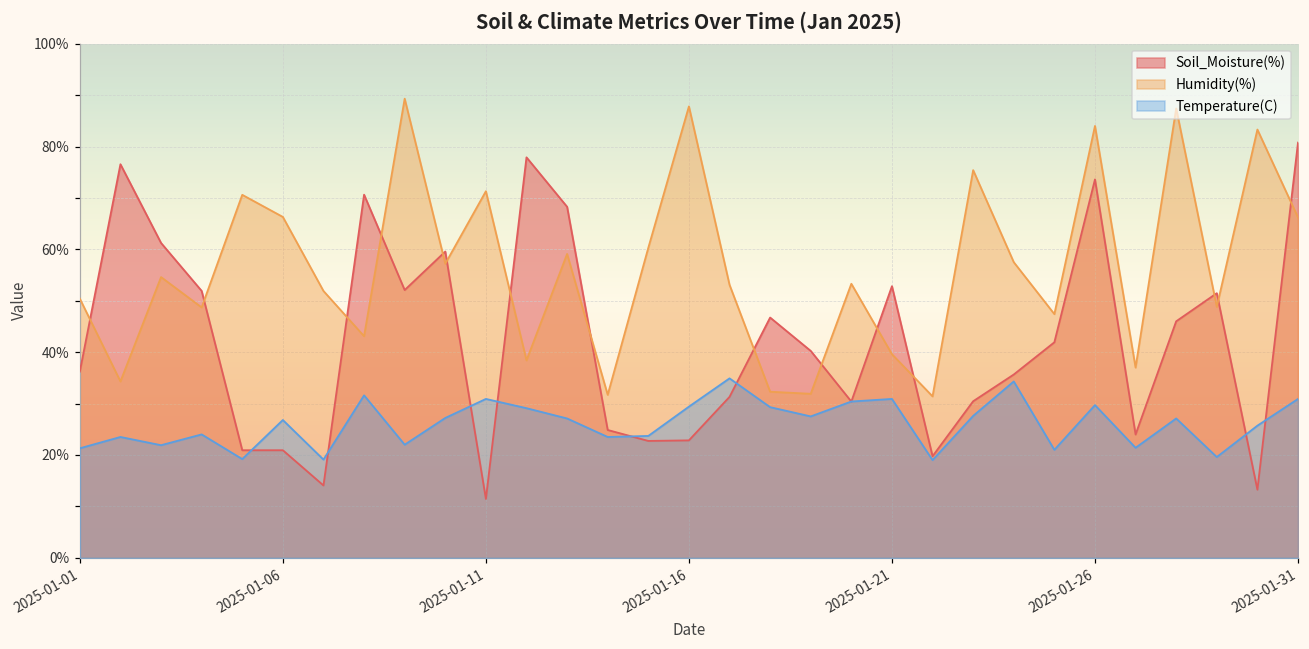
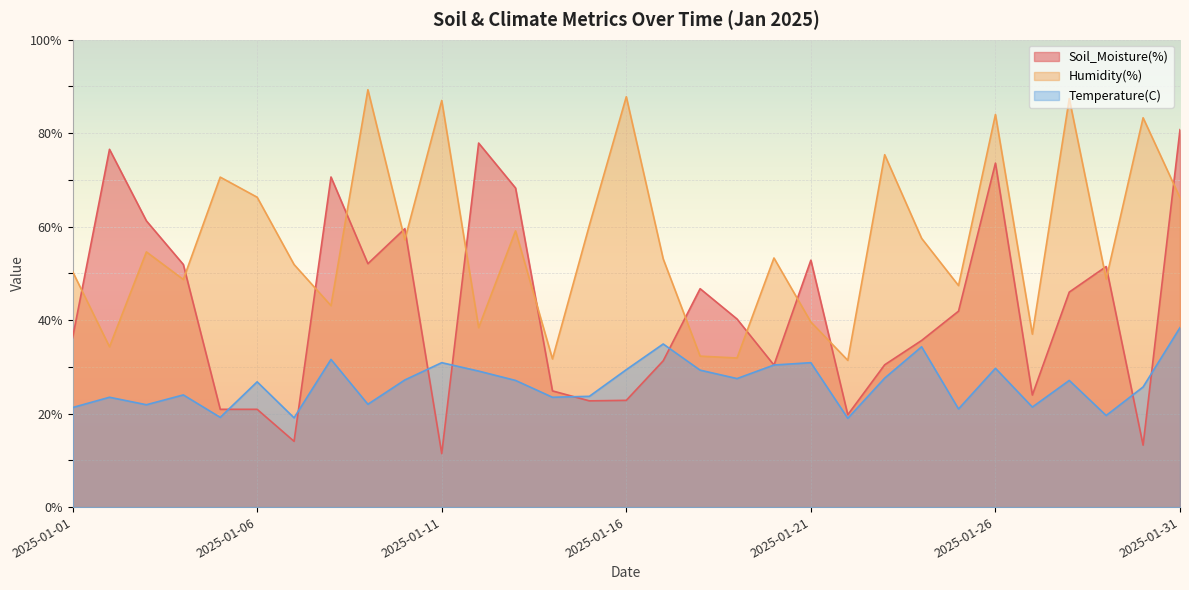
Humidity(%), 2025-01-11: 71% -> 87%
Temperature(C), 2025-01-31: 31% -> 38%
